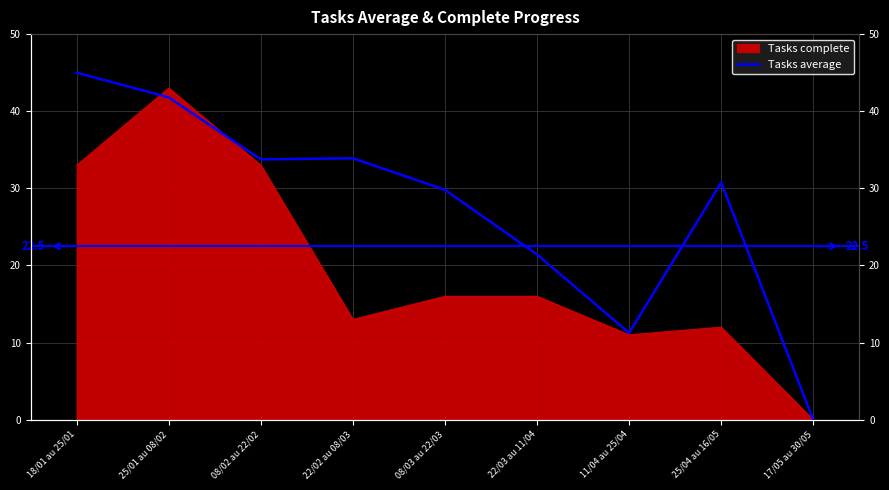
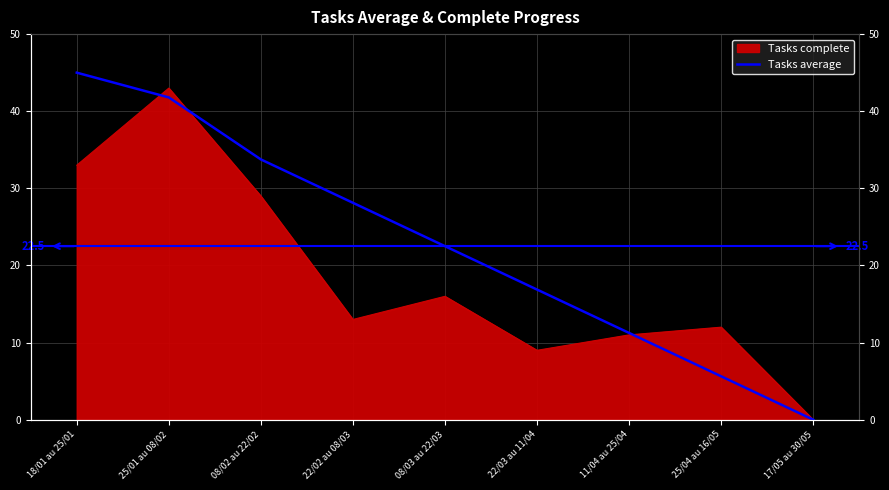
Tasks complete, 08/02 au 22/02: 33 -> 29
Tasks average, 22/02 au 08/03: 34 -> 28
Tasks average, 08/03 au 22/03: 30 -> 23
Tasks complete, 22/03 au 11/04: 16 -> 9
Tasks average, 22/03 au 11/04: 21 -> 17
Tasks average, 25/04 au 16/05: 31 -> 6
